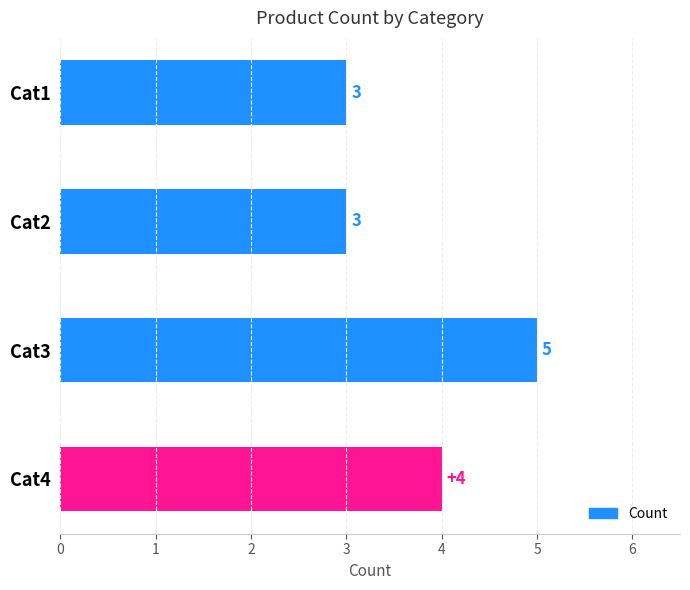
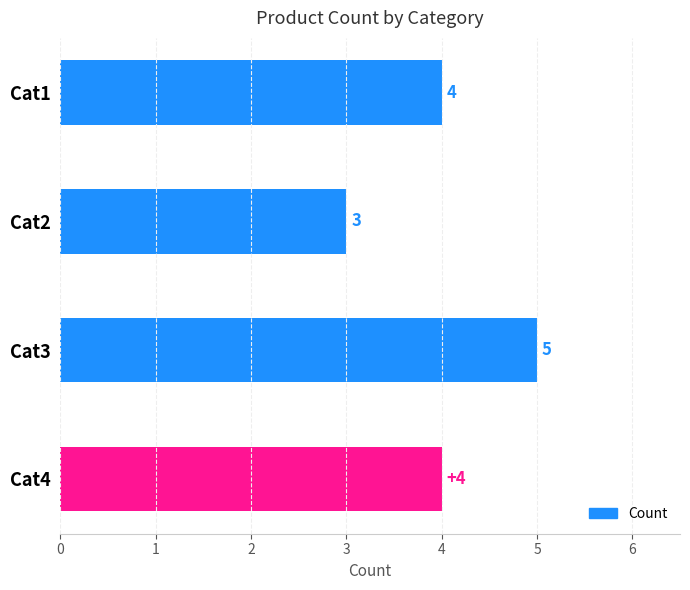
Cat1: 3 -> 4
